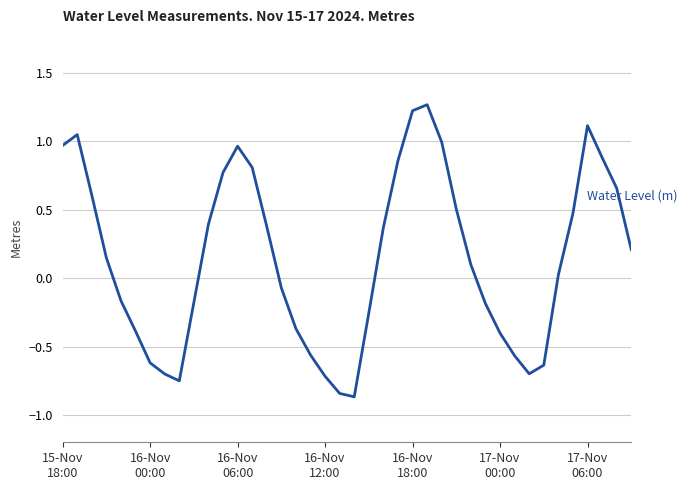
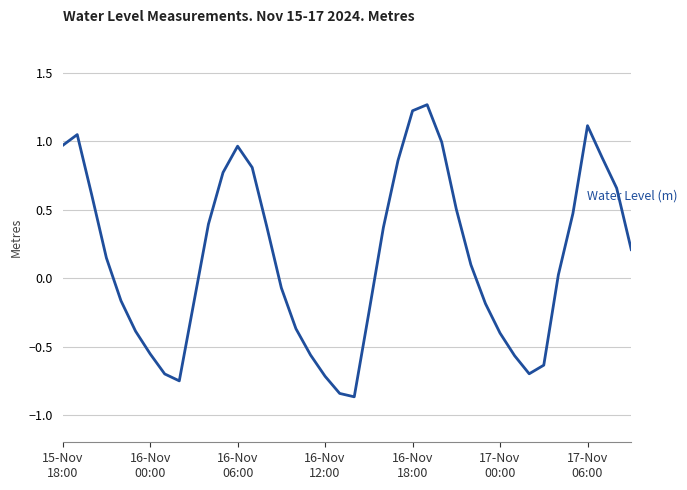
16-Nov 00:00: -0.62 -> -0.55
